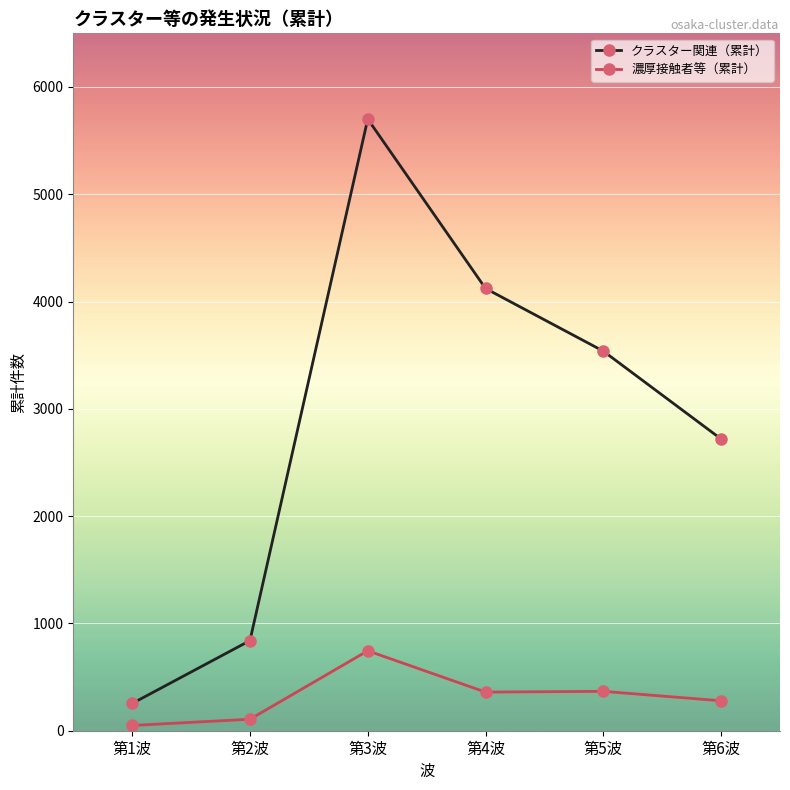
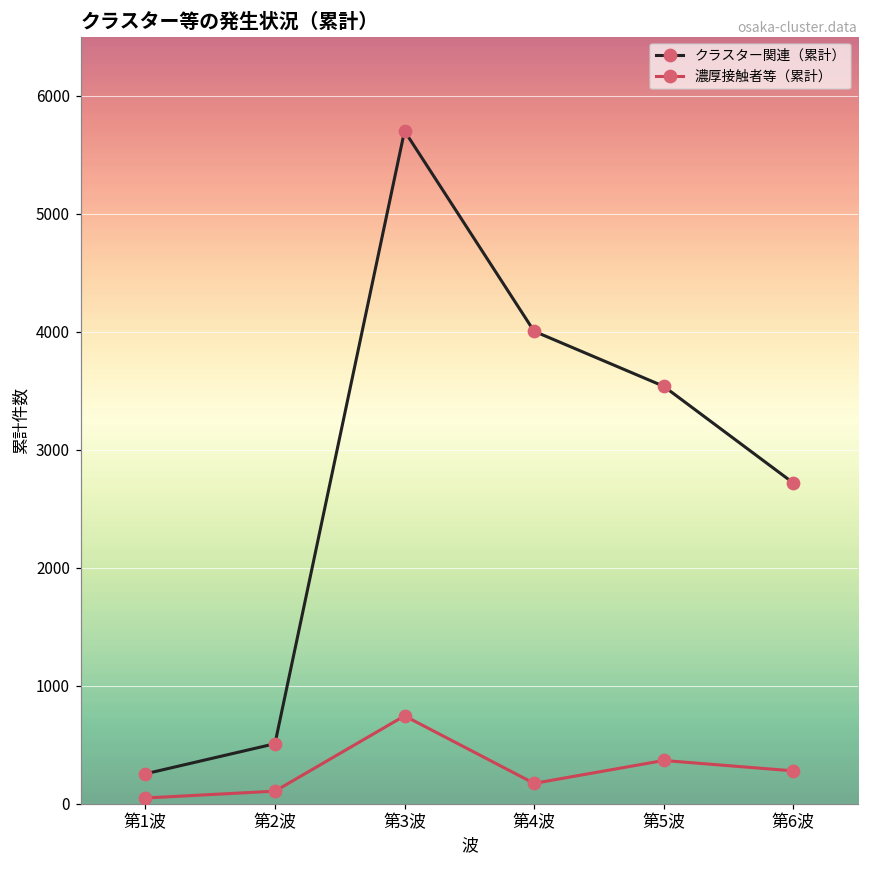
クラスター関連（累計）, 第2波: 840 -> 510
クラスター関連（累計）, 第4波: 4120 -> 4000
濃厚接触者等（累計）, 第4波: 360 -> 170
